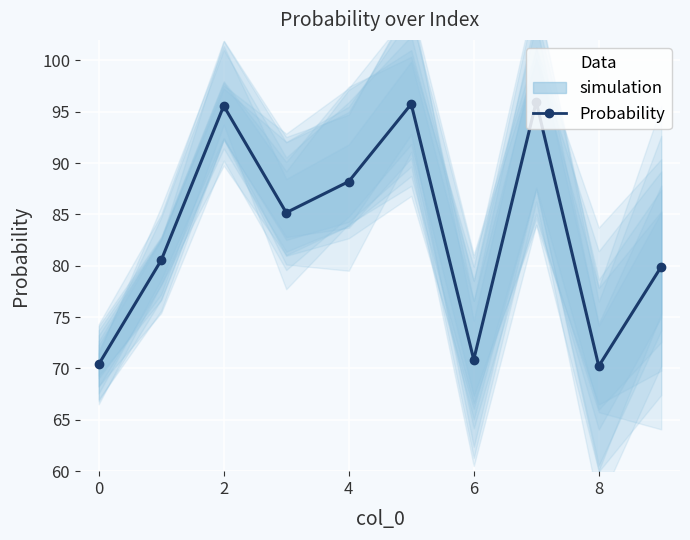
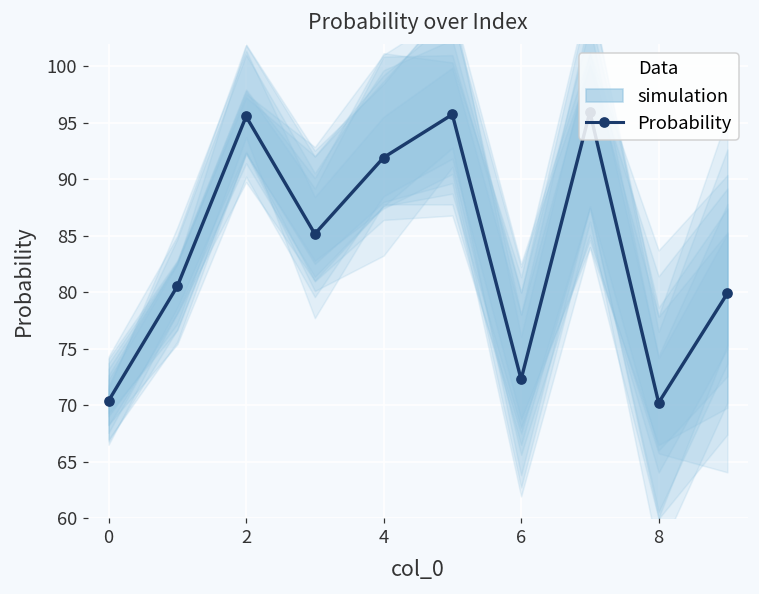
Probability, 4: 88.2 -> 91.9
Probability, 6: 70.9 -> 72.3
